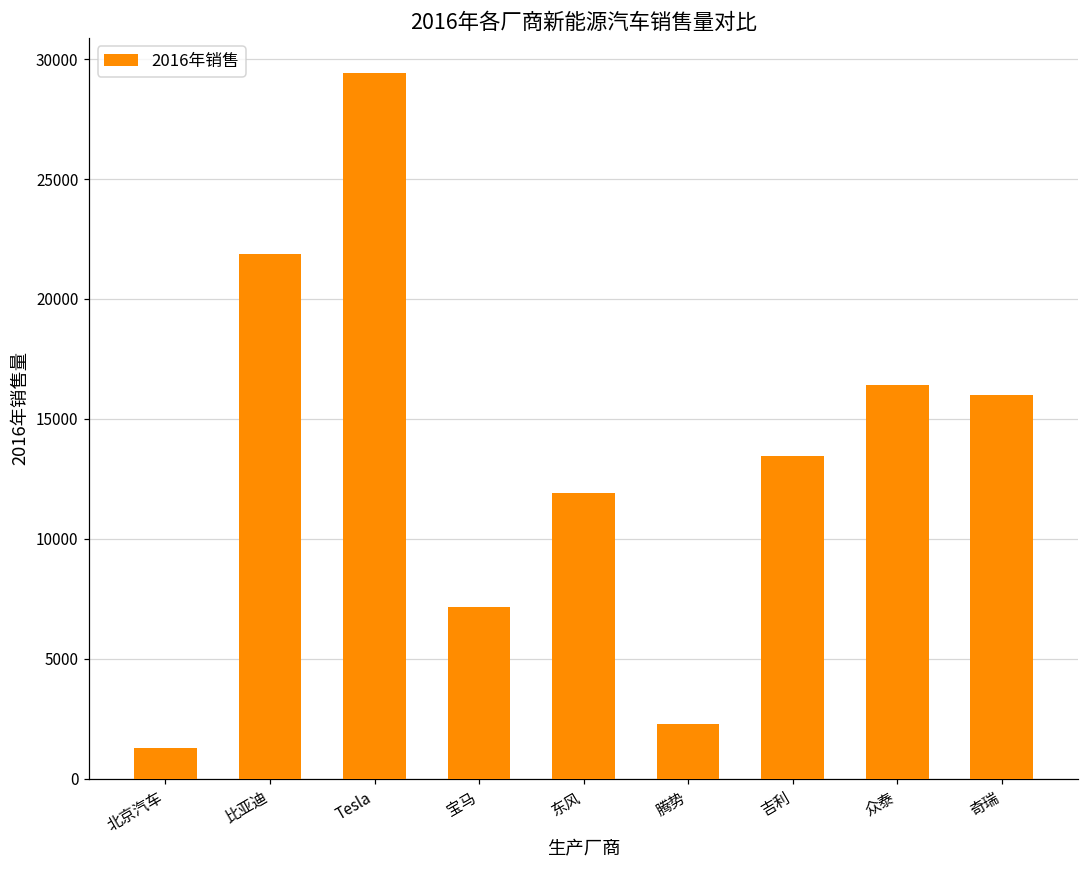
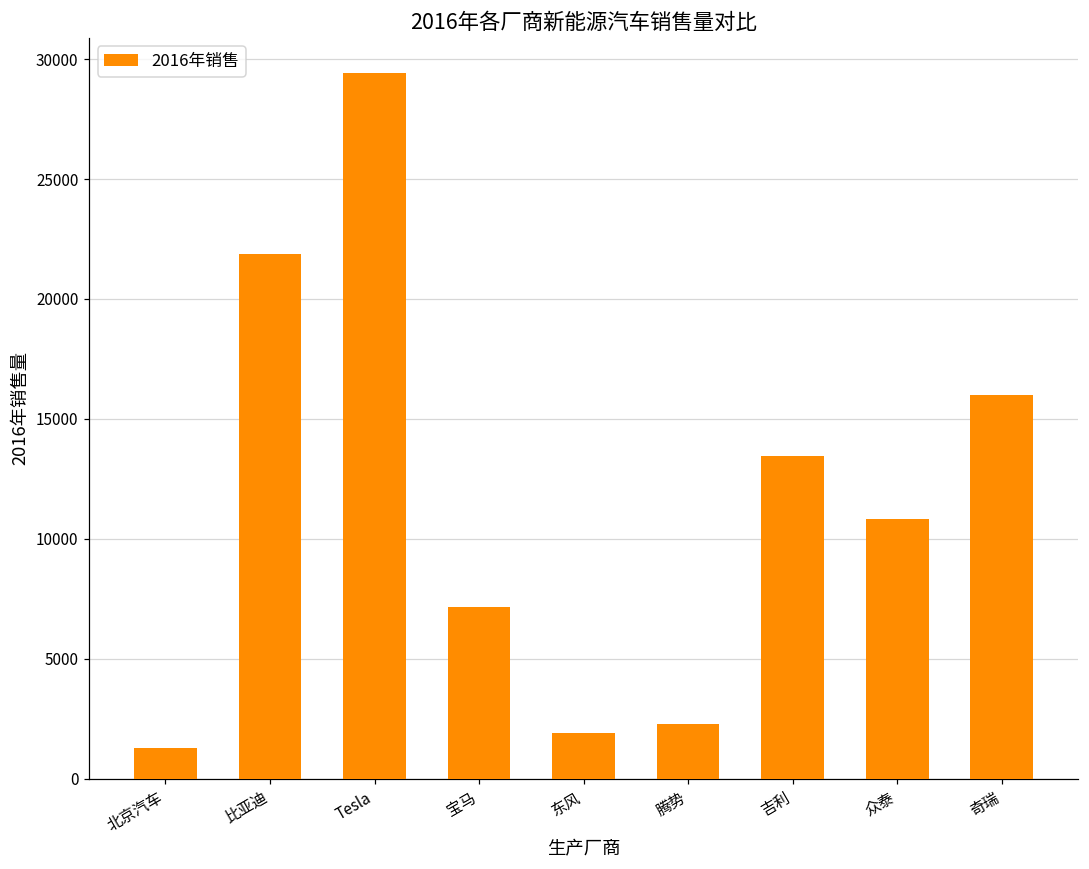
东风: 11900 -> 1900
众泰: 16400 -> 10800
